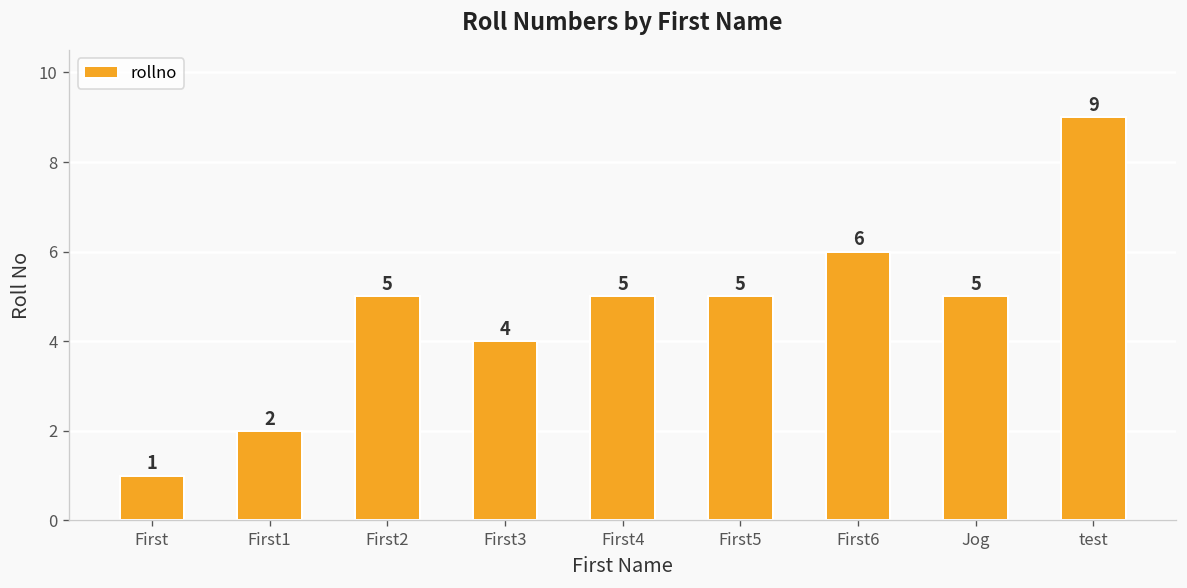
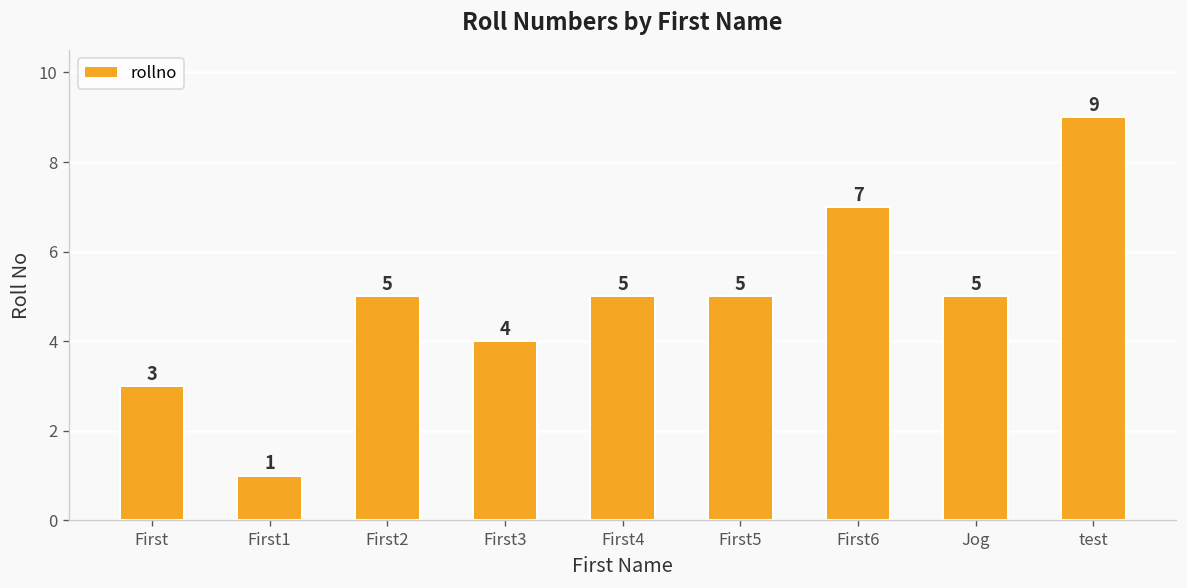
First: 1 -> 3
First1: 2 -> 1
First6: 6 -> 7
